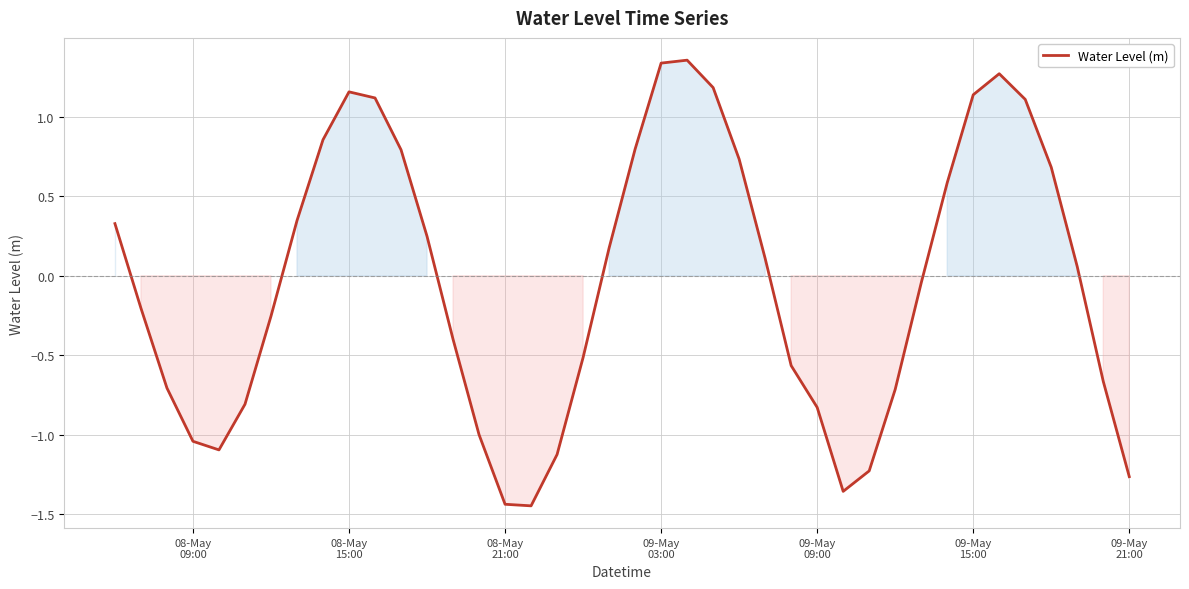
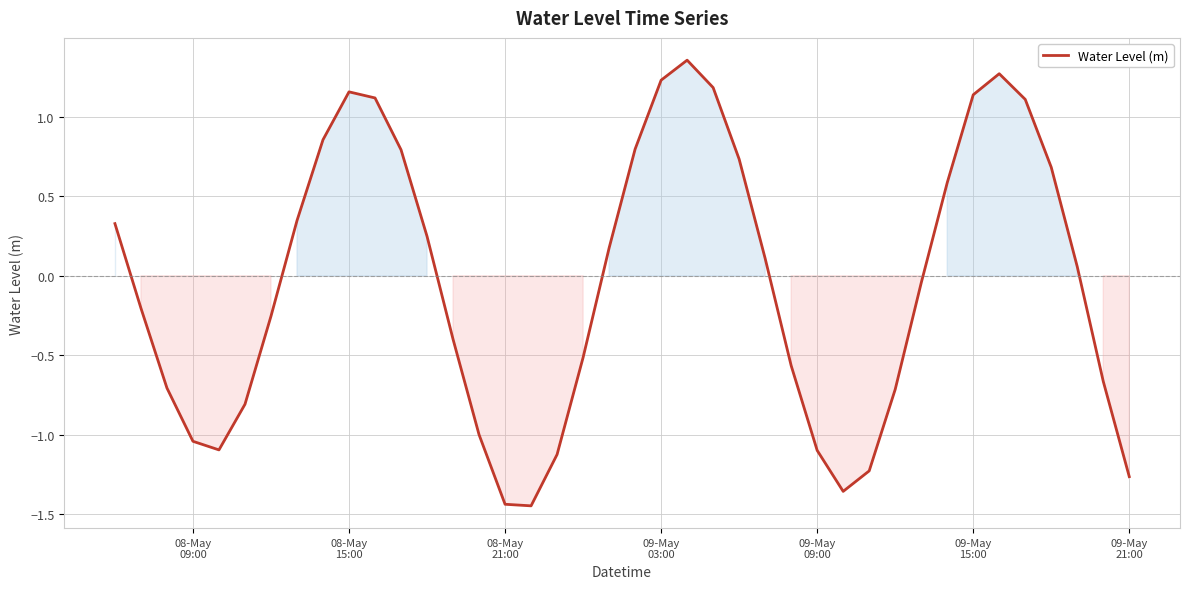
09-May 03:00: 1.34 -> 1.23
09-May 09:00: -0.83 -> -1.10
